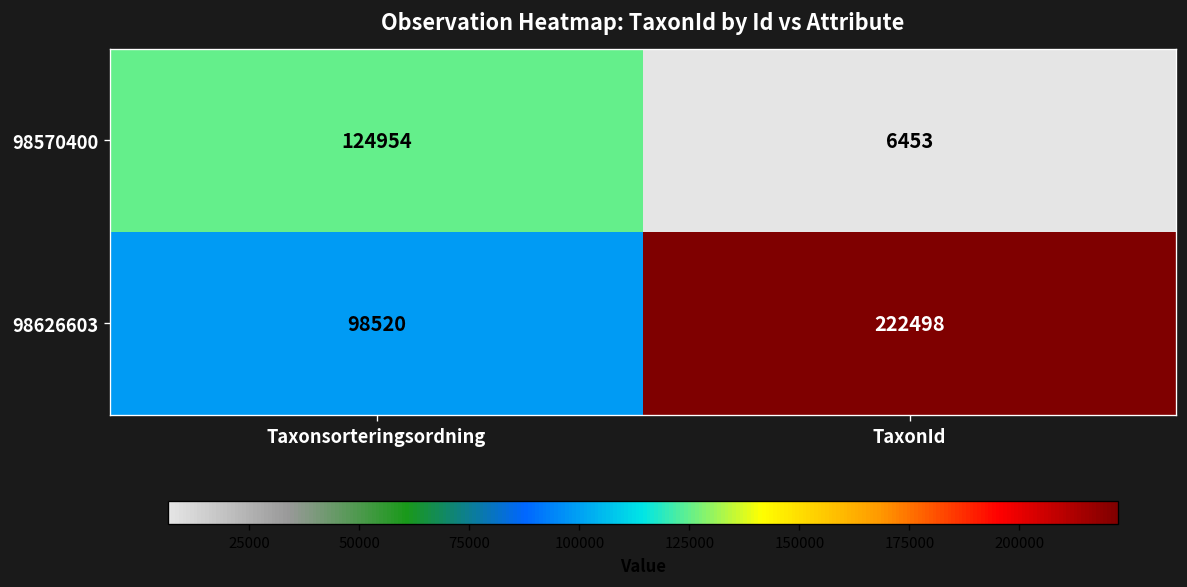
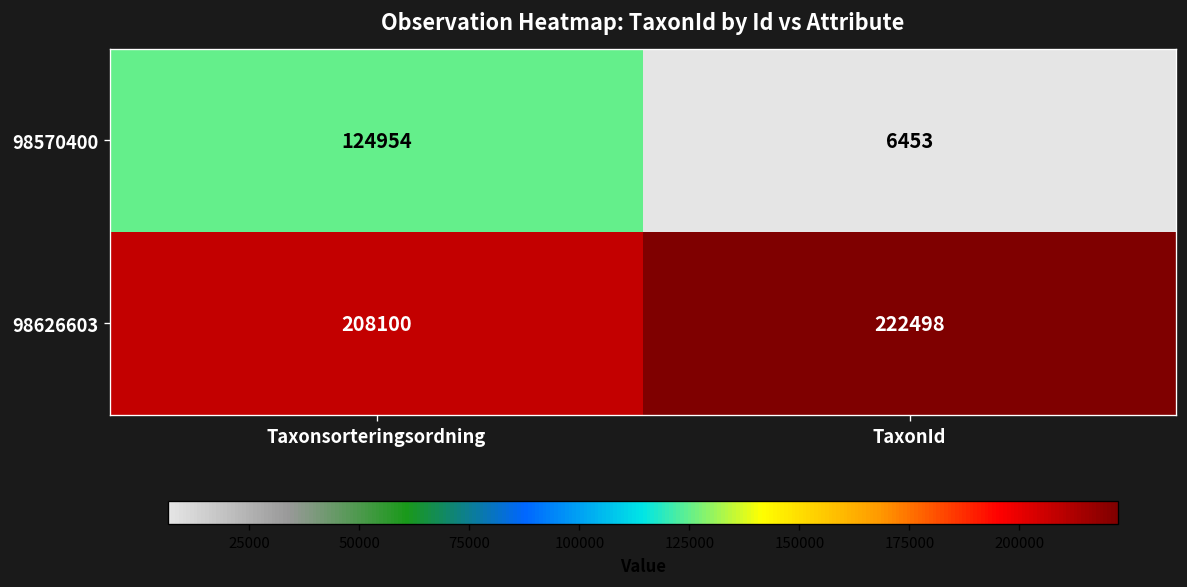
98626603, Taxonsorteringsordning: 98520 -> 208100
